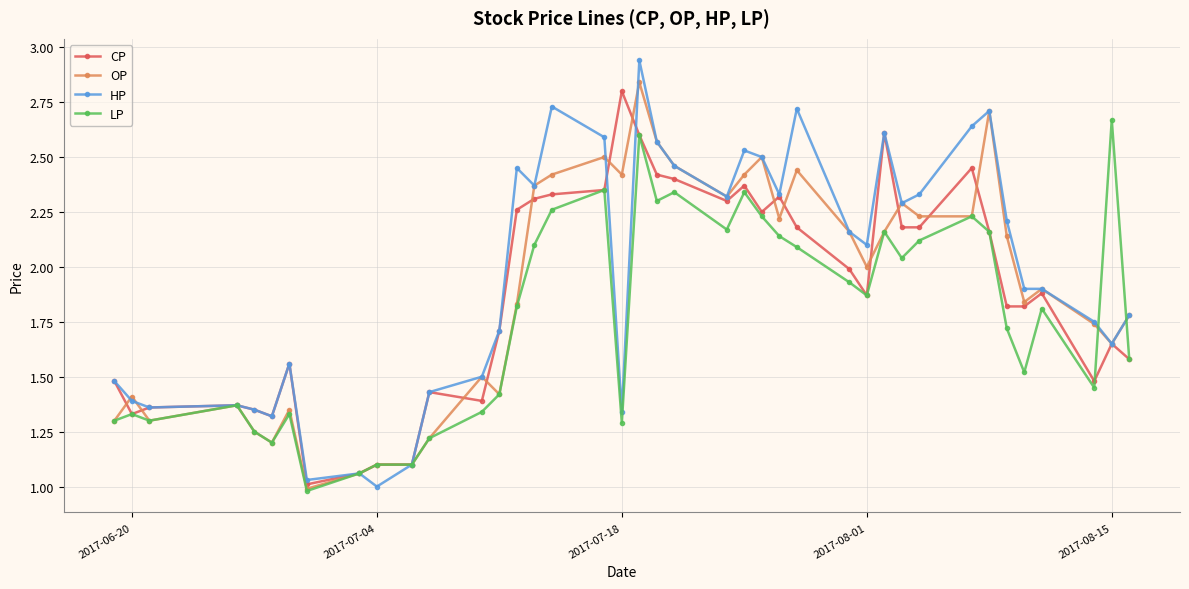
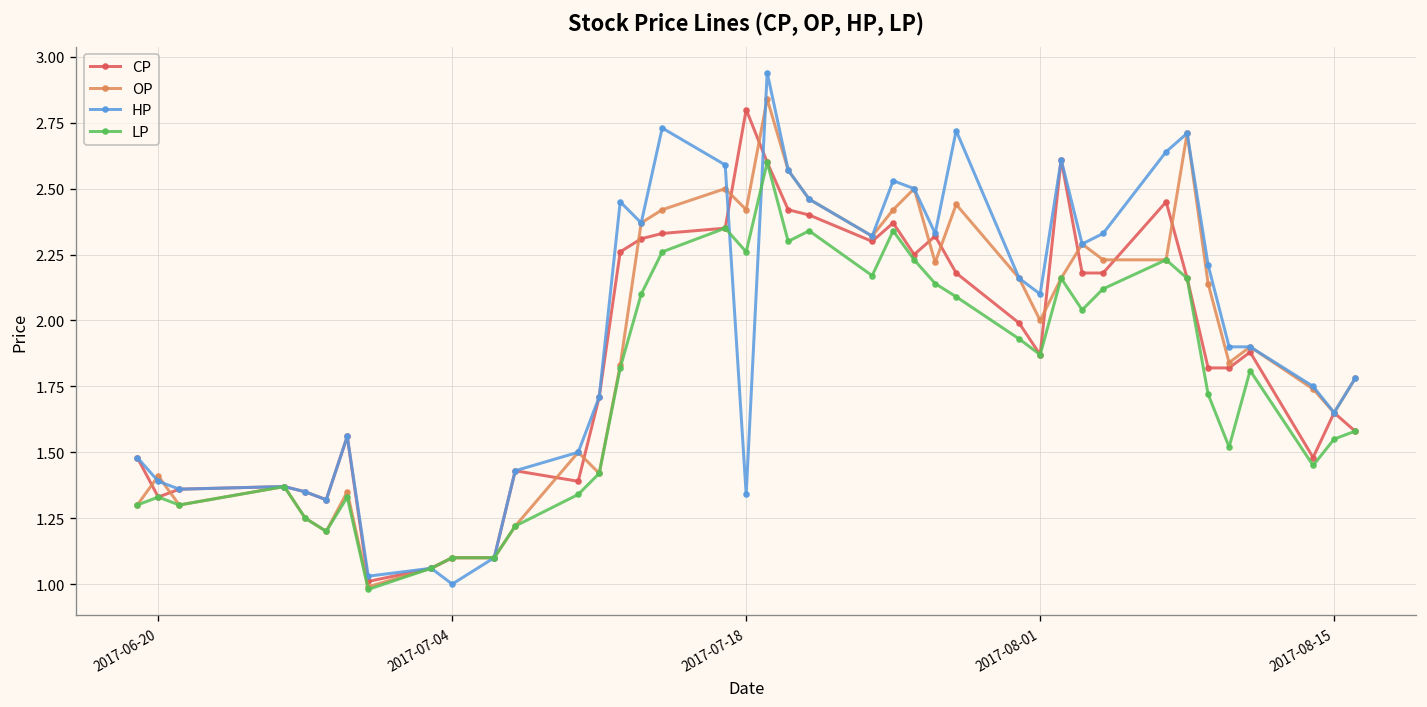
LP, 2017-07-18: 1.29 -> 2.26
LP, 2017-08-15: 2.67 -> 1.55
